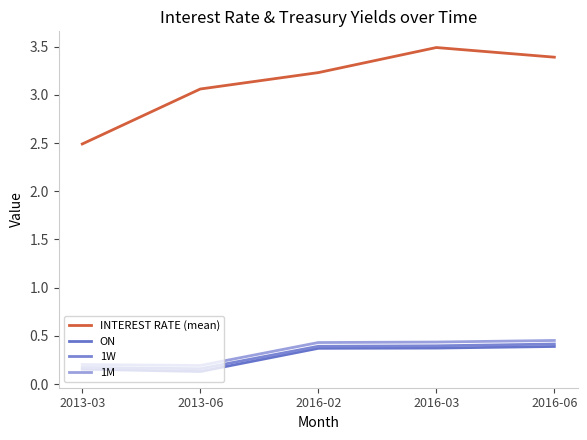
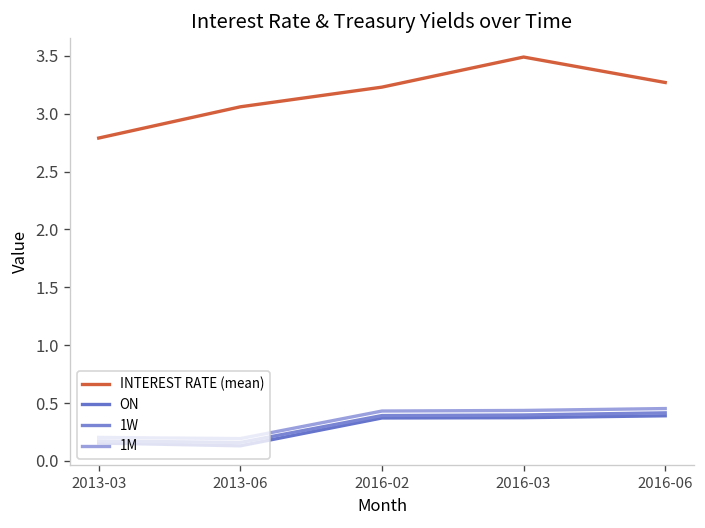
INTEREST RATE (mean), 2013-03: 2.5 -> 2.8
INTEREST RATE (mean), 2016-06: 3.4 -> 3.3
